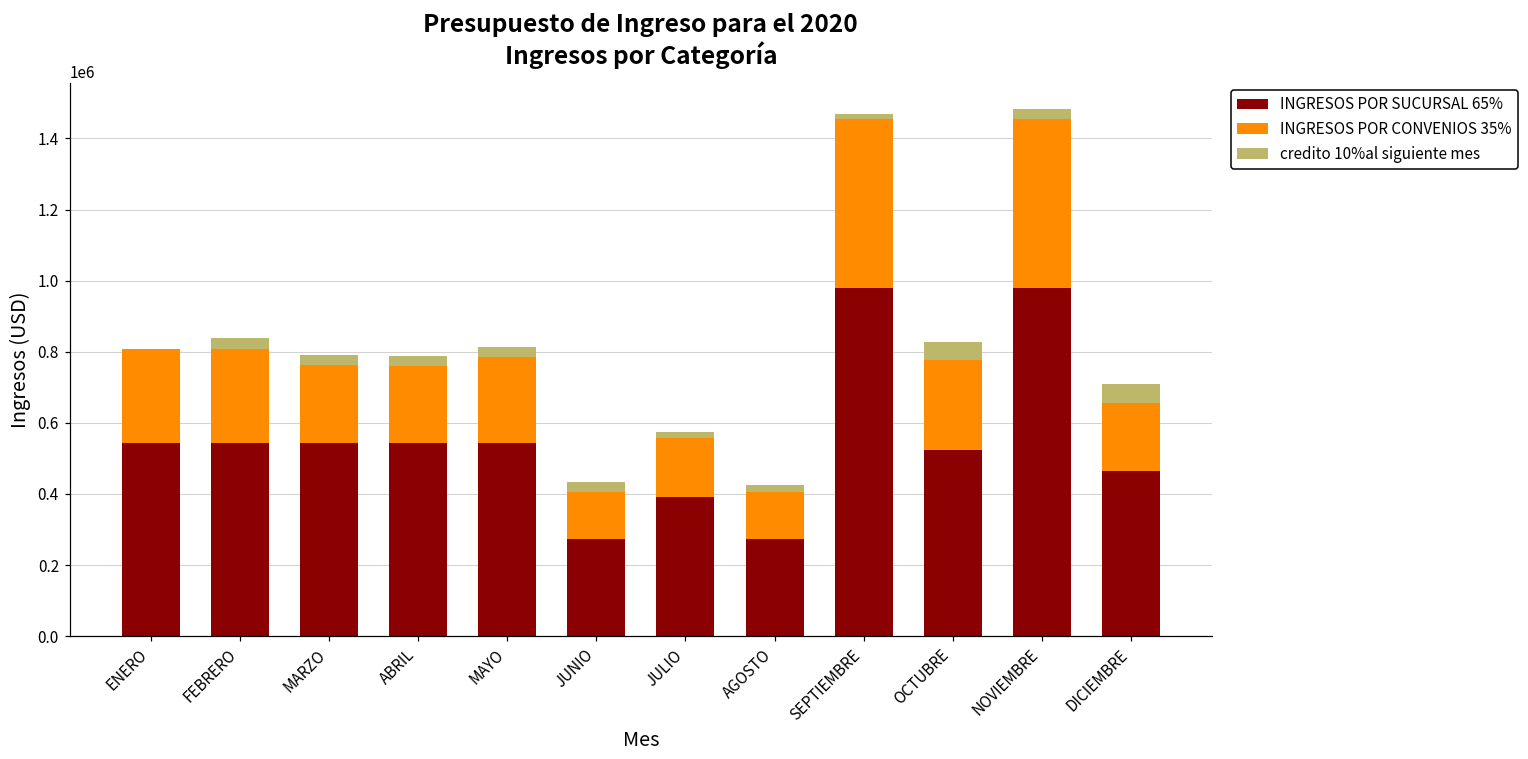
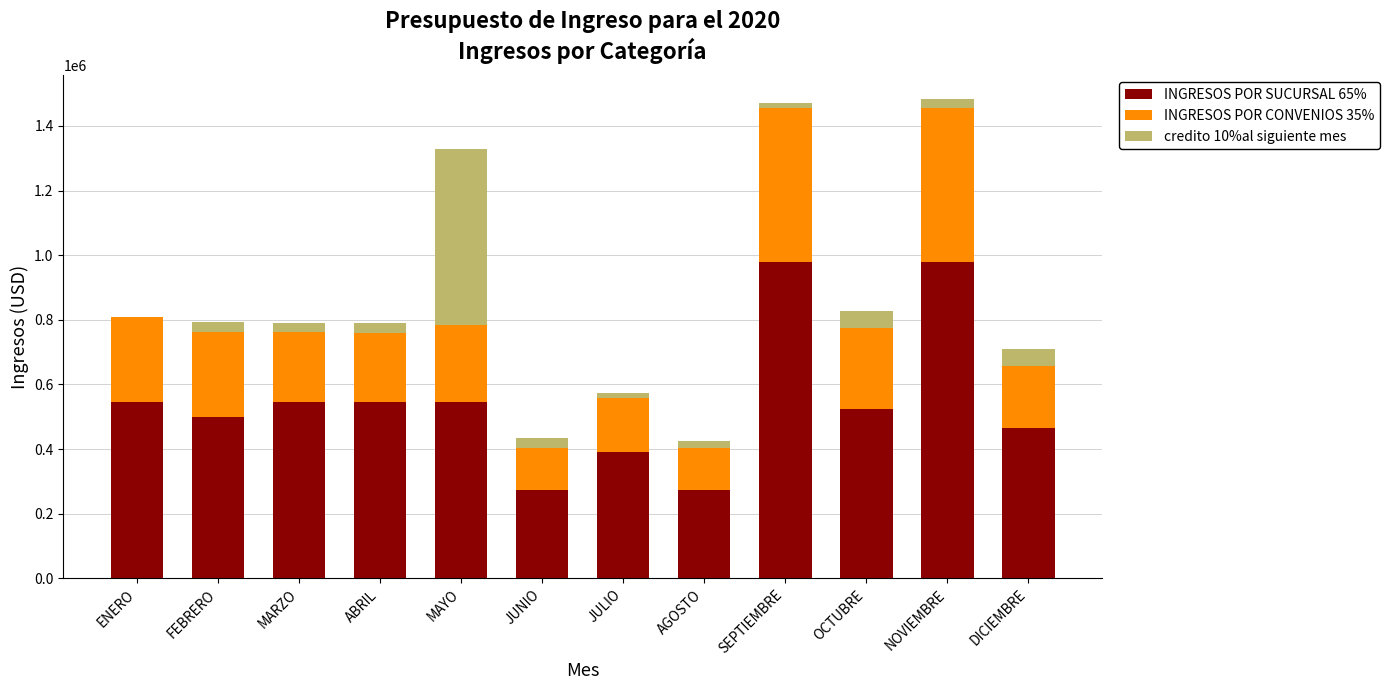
INGRESOS POR SUCURSAL 65%, FEBRERO: 540000 -> 500000
credito 10%al siguiente mes, MAYO: 30000 -> 540000
